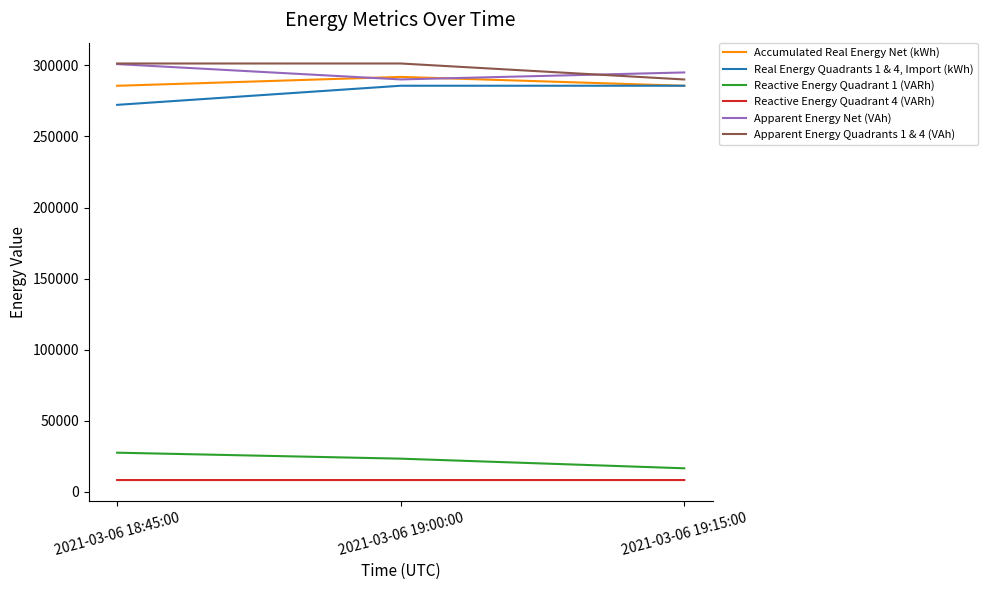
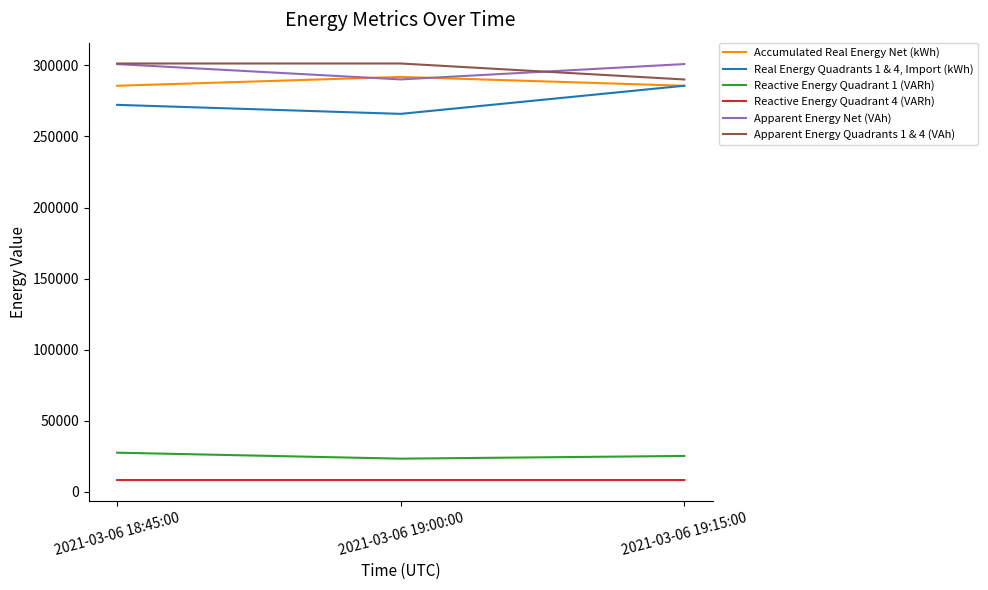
Real Energy Quadrants 1 & 4, Import (kWh), 2021-03-06 19:00:00: 286000 -> 266000
Reactive Energy Quadrant 1 (VARh), 2021-03-06 19:15:00: 16000 -> 25000
Apparent Energy Net (VAh), 2021-03-06 19:15:00: 295000 -> 301000
